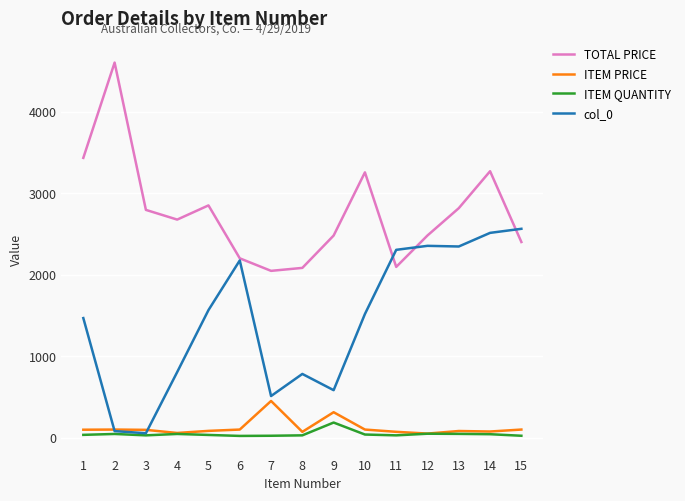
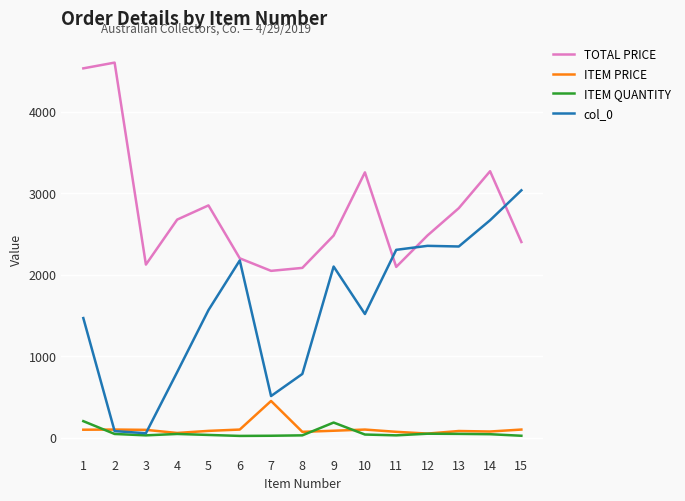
TOTAL PRICE, 1: 3400 -> 4500
ITEM QUANTITY, 1: 0 -> 200
TOTAL PRICE, 3: 2800 -> 2100
ITEM PRICE, 9: 300 -> 100
col_0, 9: 600 -> 2100
col_0, 14: 2500 -> 2700
col_0, 15: 2600 -> 3000
